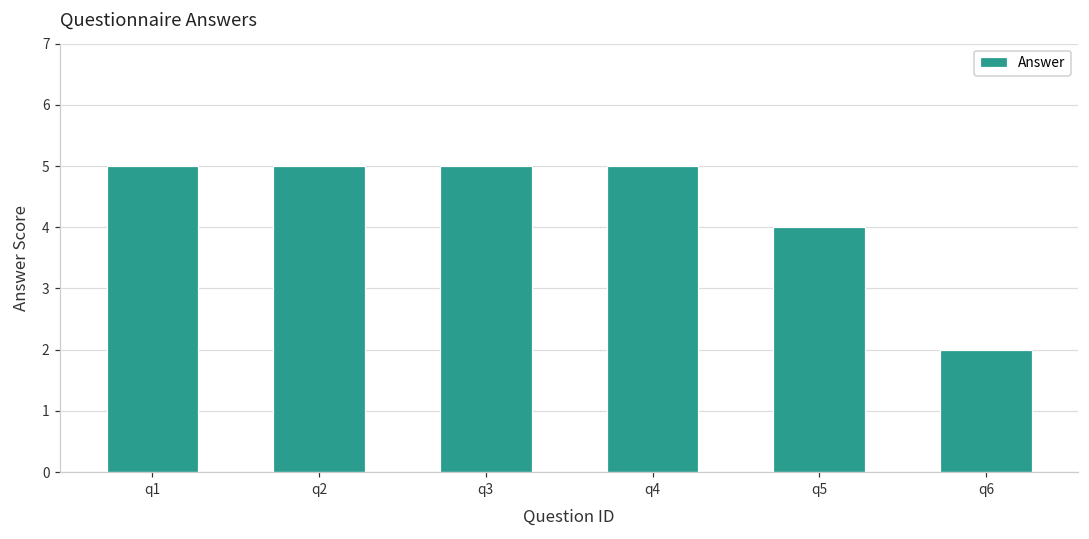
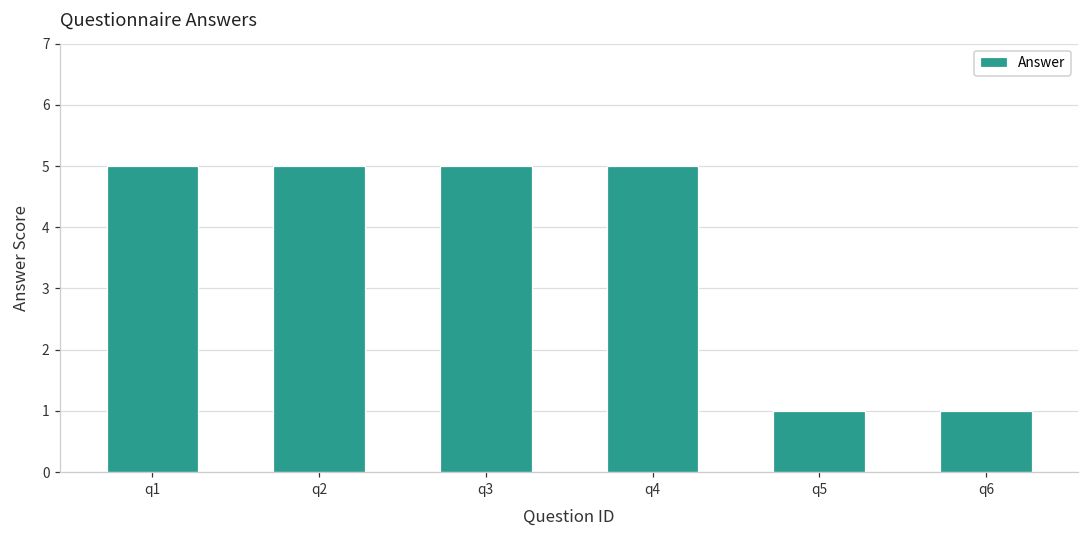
q5: 4 -> 1
q6: 2 -> 1
